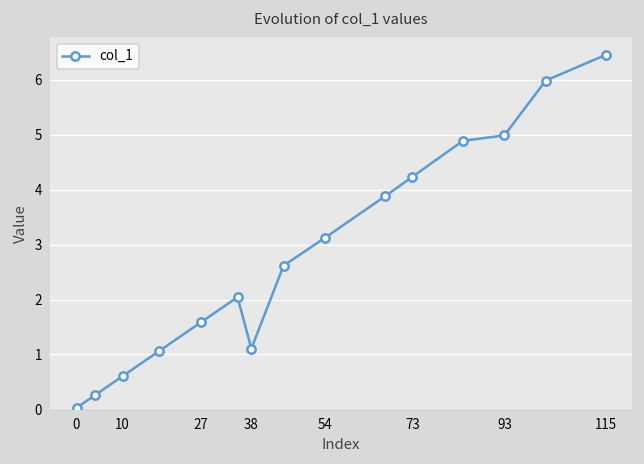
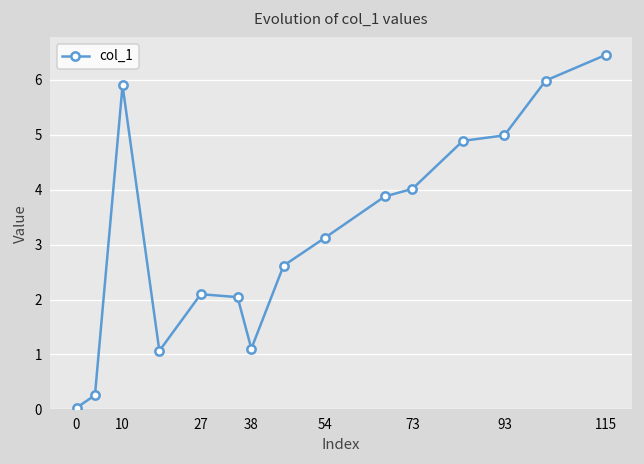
10: 0.6 -> 5.9
27: 1.6 -> 2.1
73: 4.2 -> 4.0
